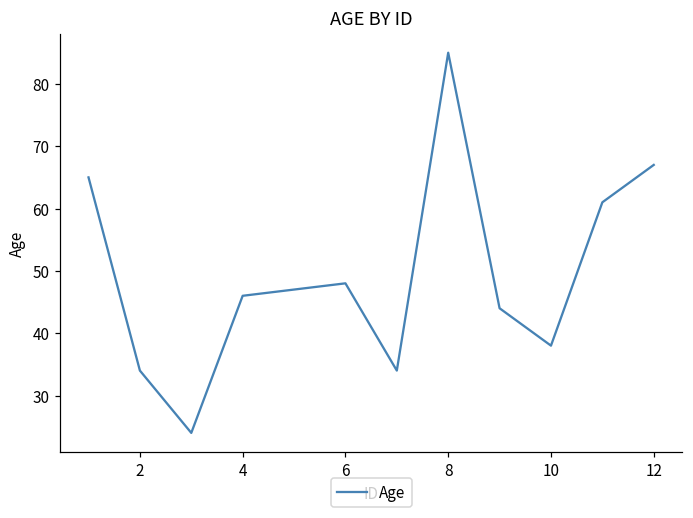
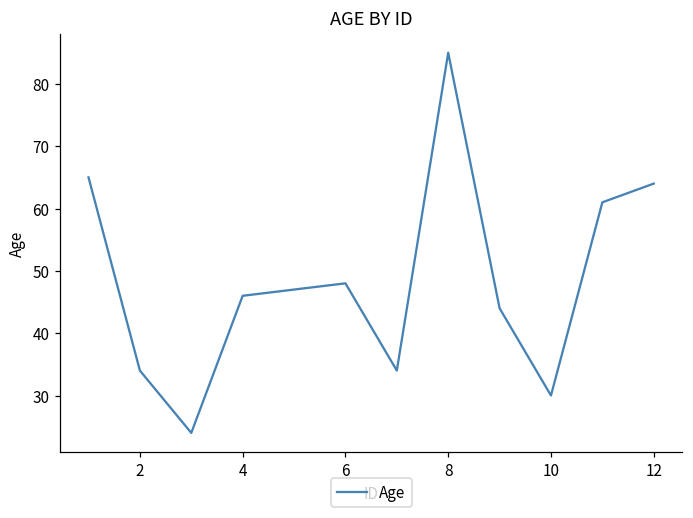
10: 38 -> 30
12: 67 -> 64
